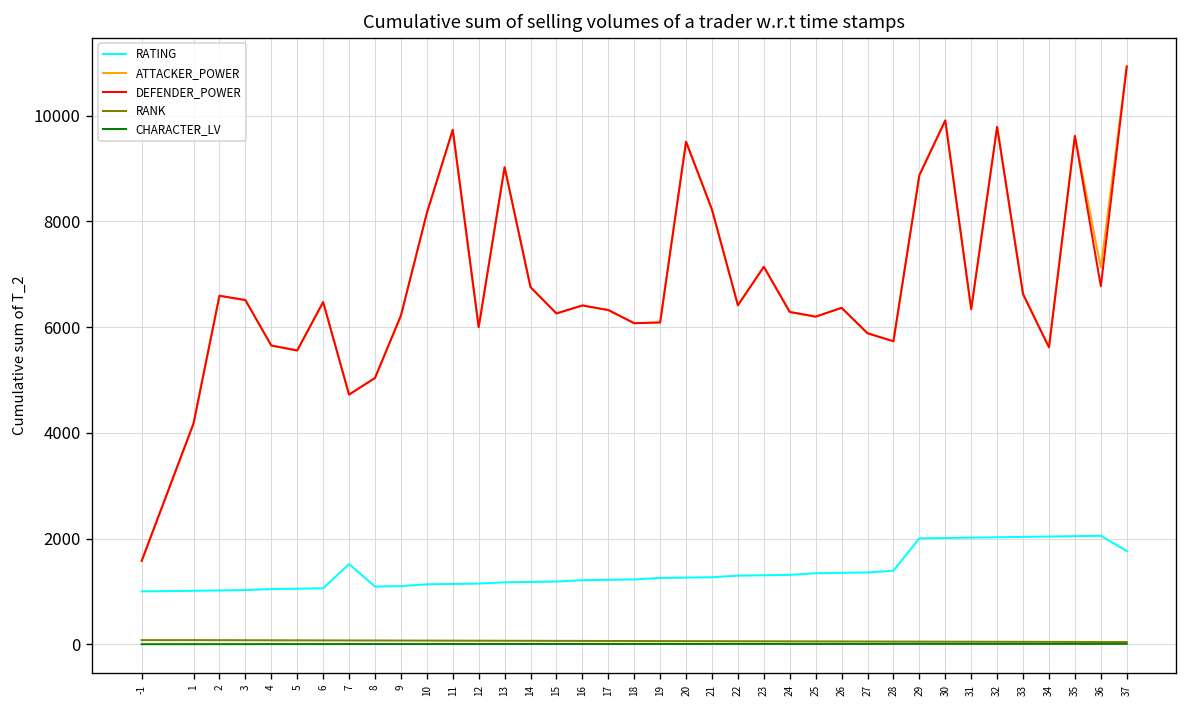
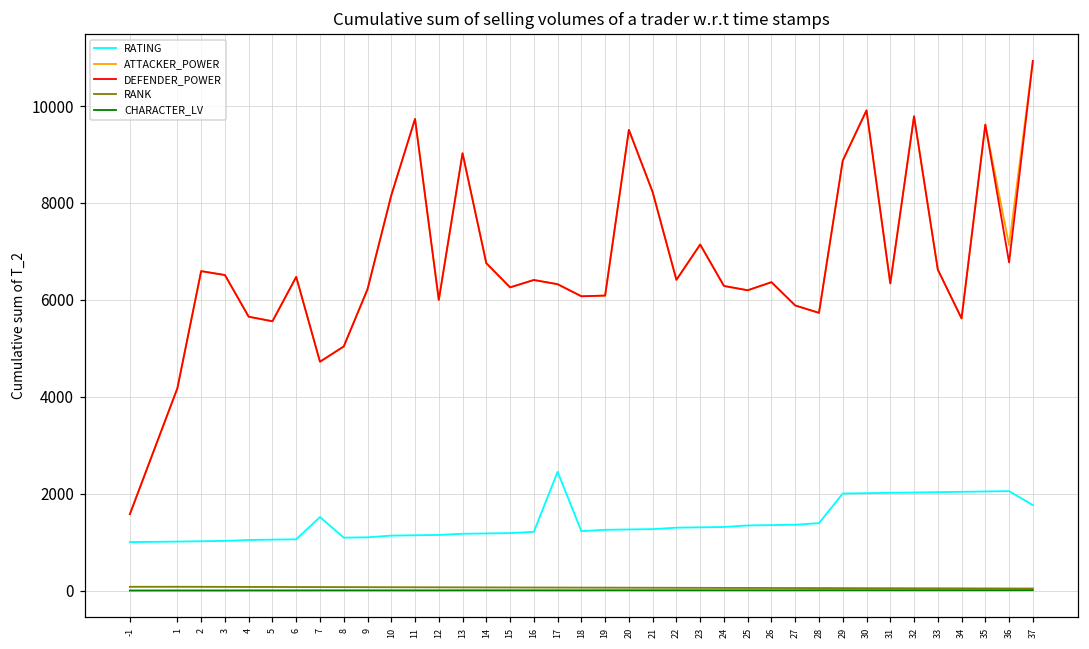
RATING, 17: 1200 -> 2500
